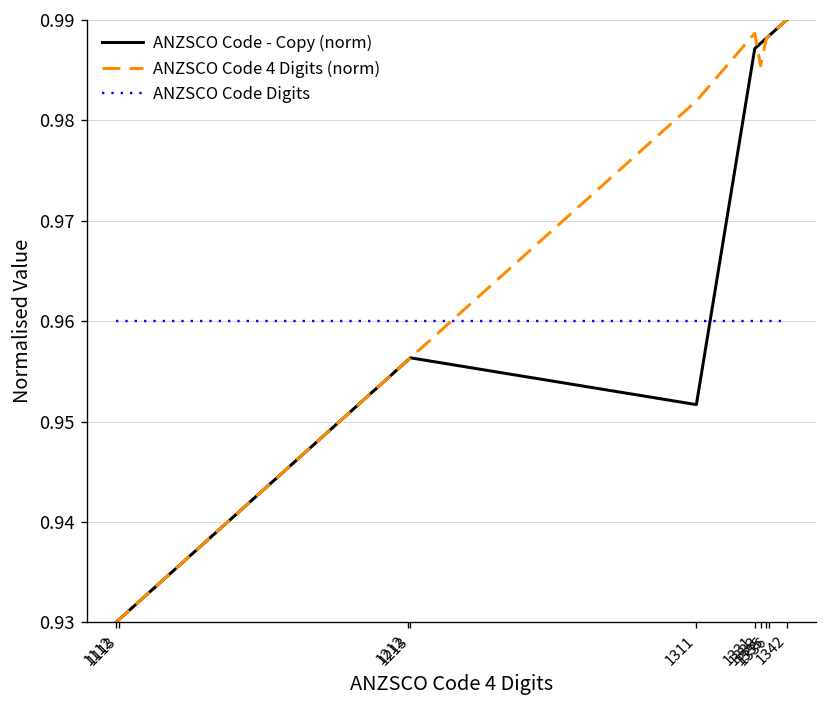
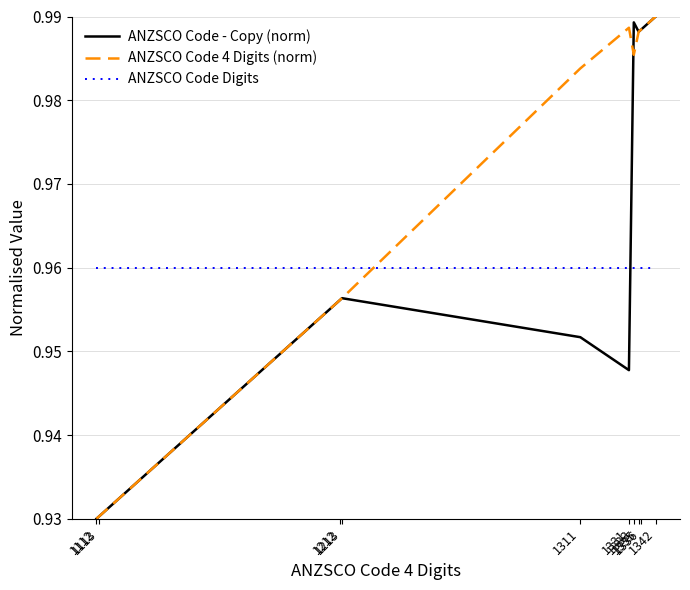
ANZSCO Code 4 Digits (norm), 1311: 0.982 -> 0.984
ANZSCO Code - Copy (norm), 1331: 0.987 -> 0.948
ANZSCO Code - Copy (norm), 1333: 0.988 -> 0.989
